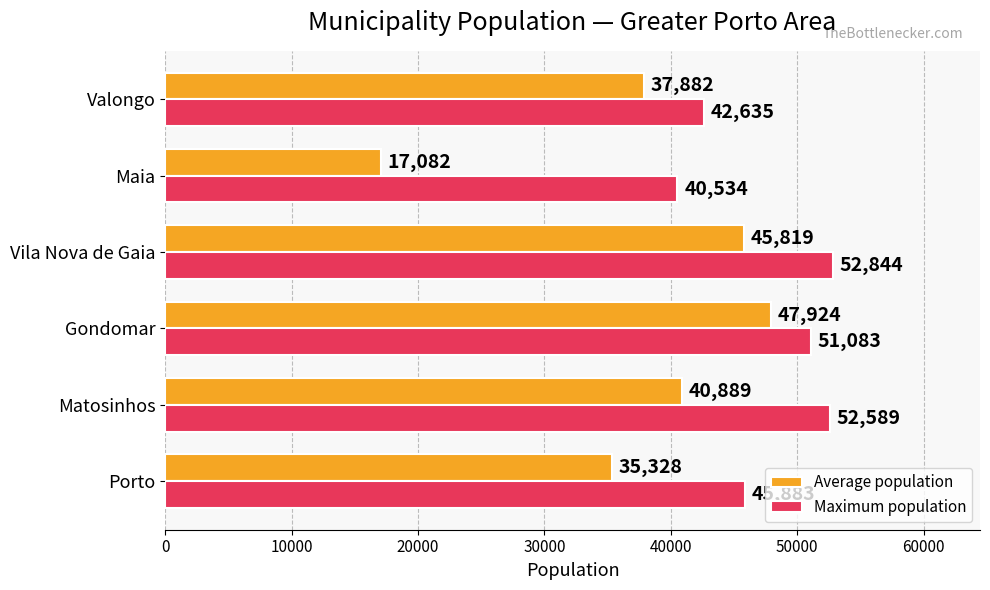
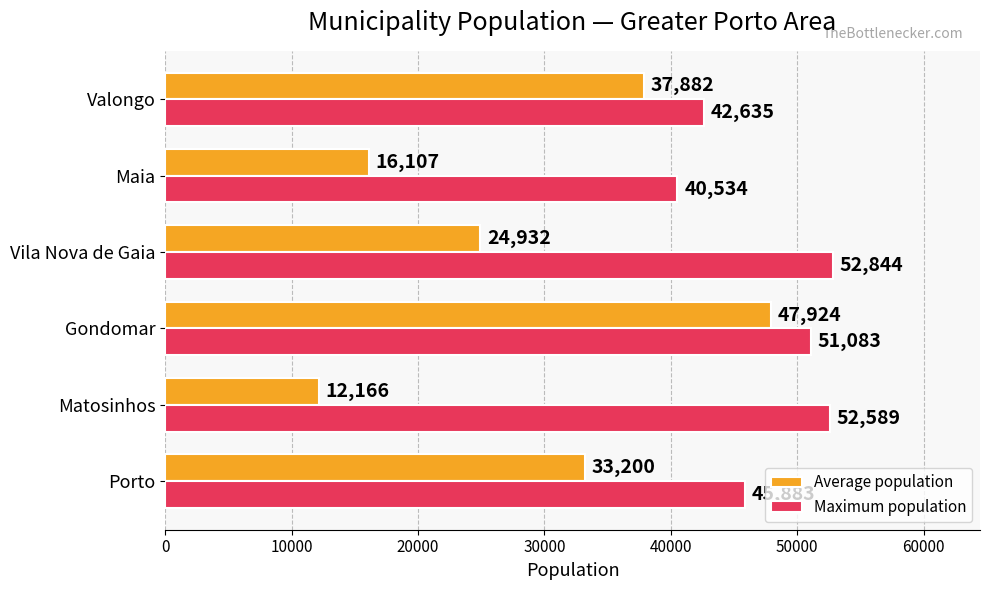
Average population, Maia: 17,082 -> 16,107
Average population, Vila Nova de Gaia: 45,819 -> 24,932
Average population, Matosinhos: 40,889 -> 12,166
Average population, Porto: 35,328 -> 33,200
